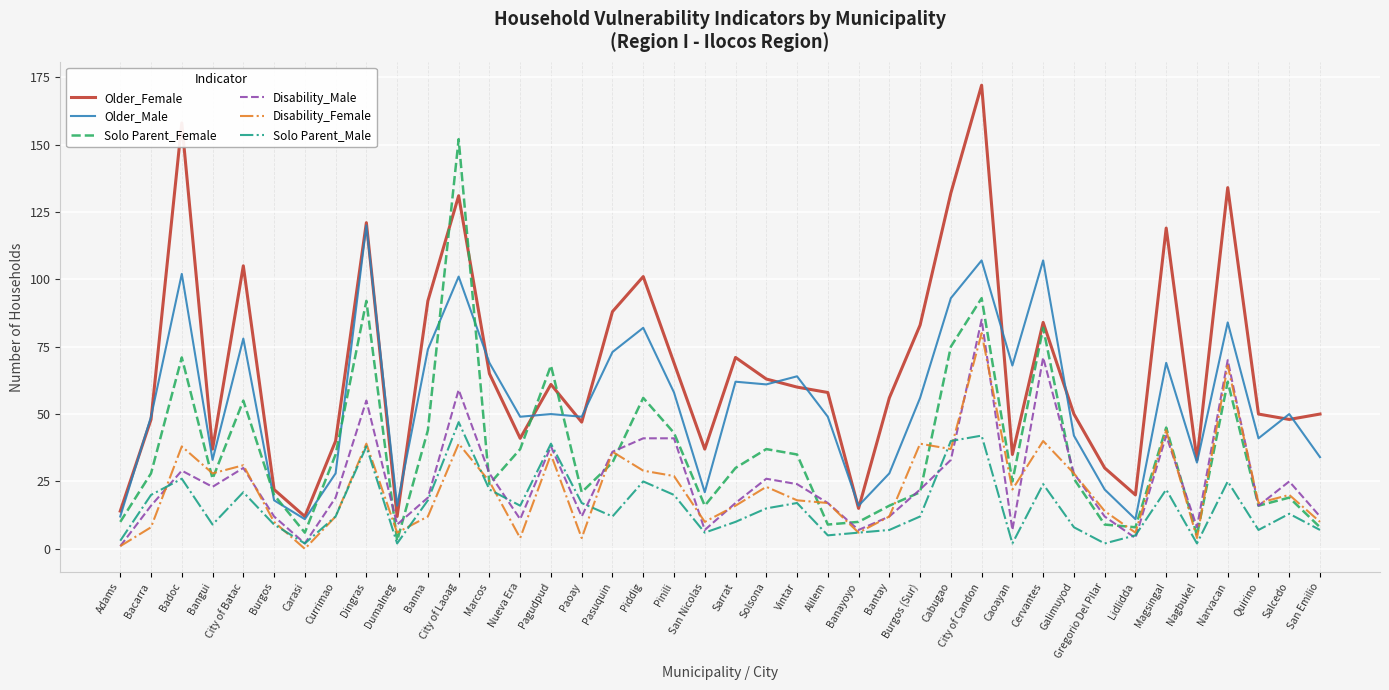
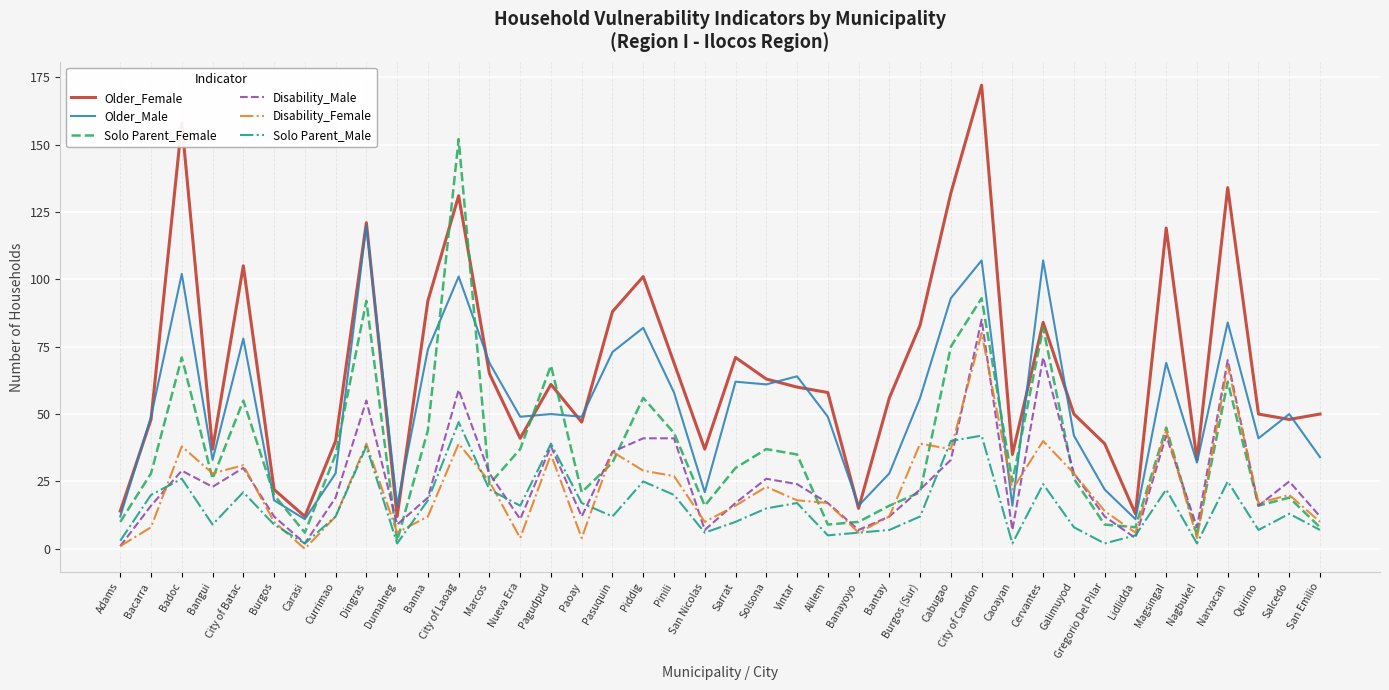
Older_Male, Caoayan: 68 -> 16
Older_Female, Gregorio Del Pilar: 30 -> 39
Older_Female, Lidlidda: 20 -> 13
